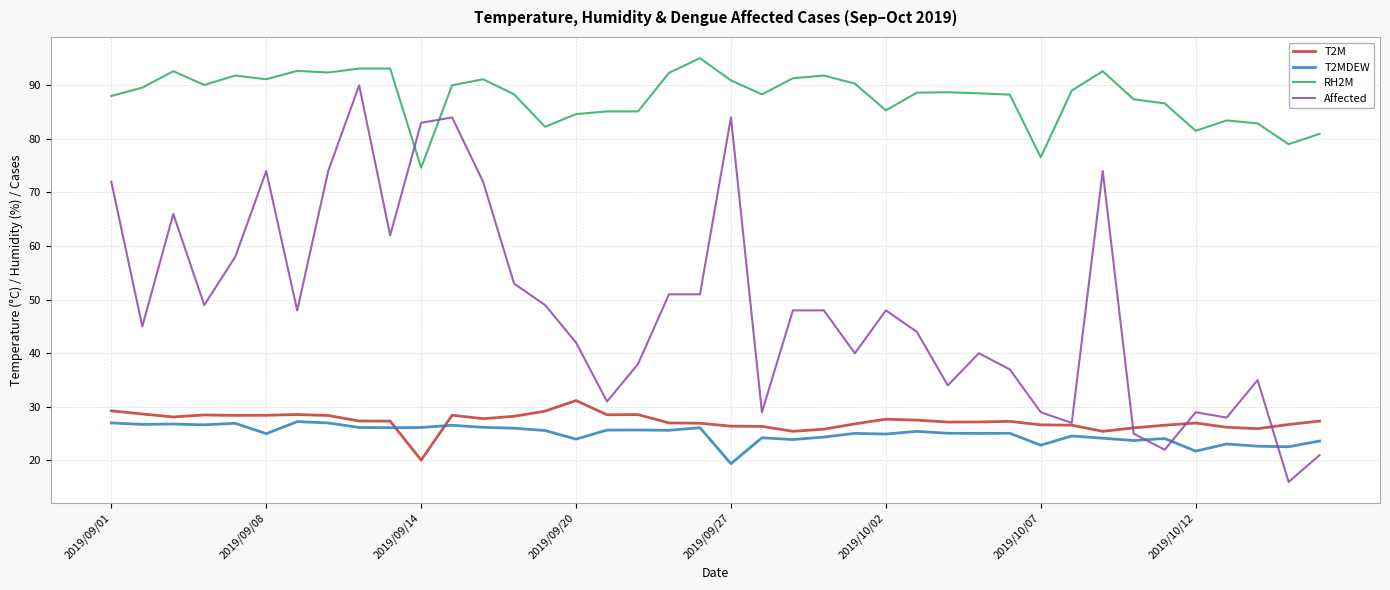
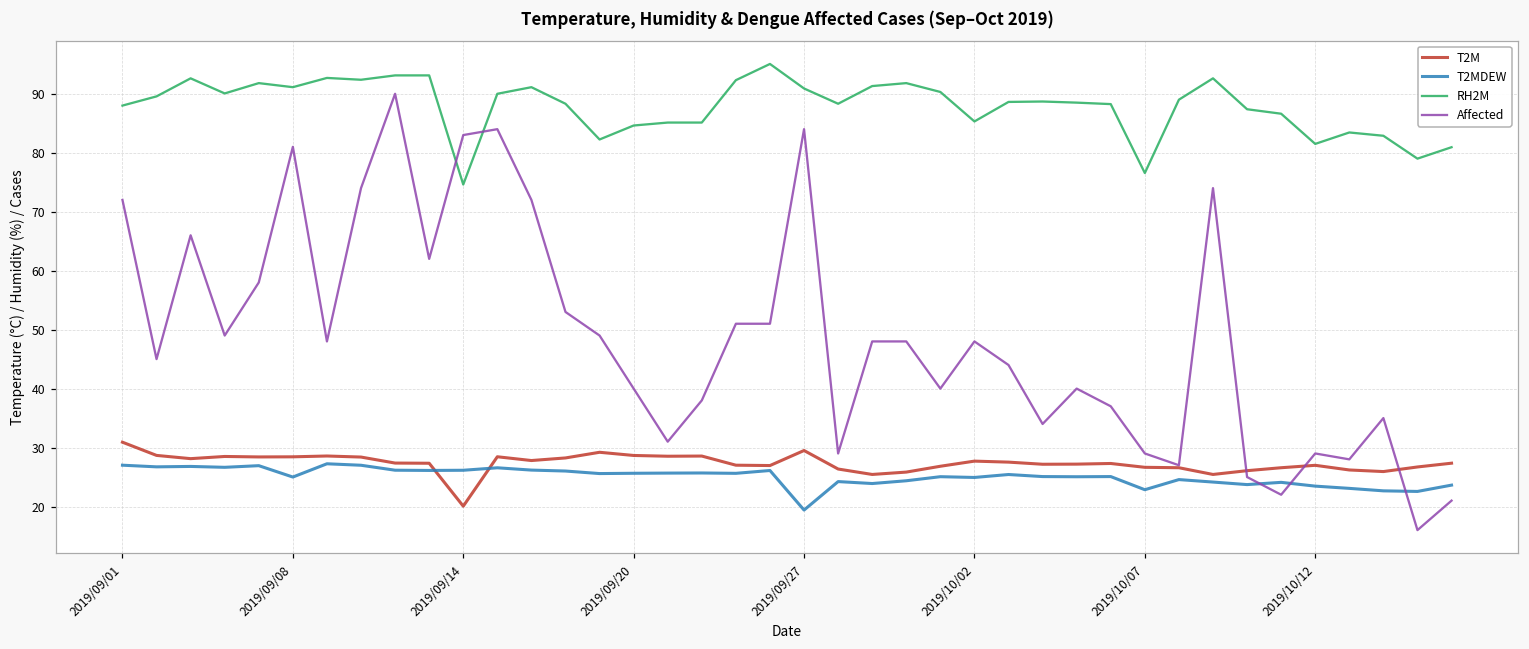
T2M, 2019/09/01: 29 -> 31
Affected, 2019/09/08: 74 -> 81
T2M, 2019/09/20: 31 -> 29
T2MDEW, 2019/09/20: 24 -> 26
Affected, 2019/09/20: 42 -> 40
T2M, 2019/09/27: 26 -> 30
T2MDEW, 2019/10/12: 22 -> 23
